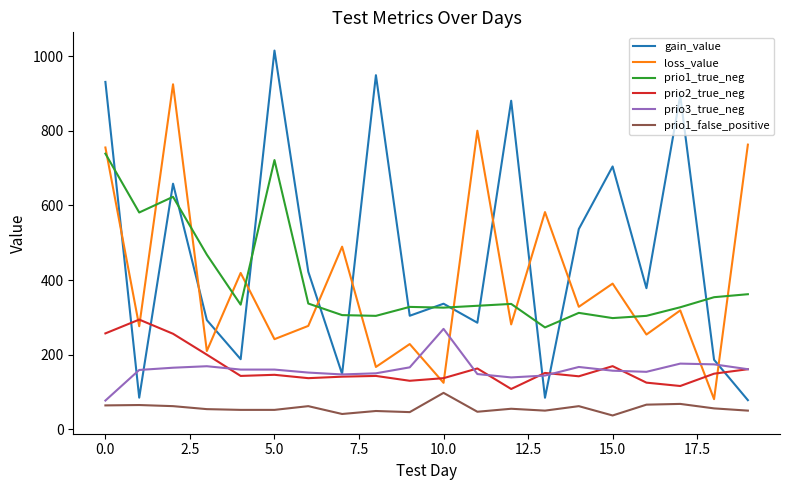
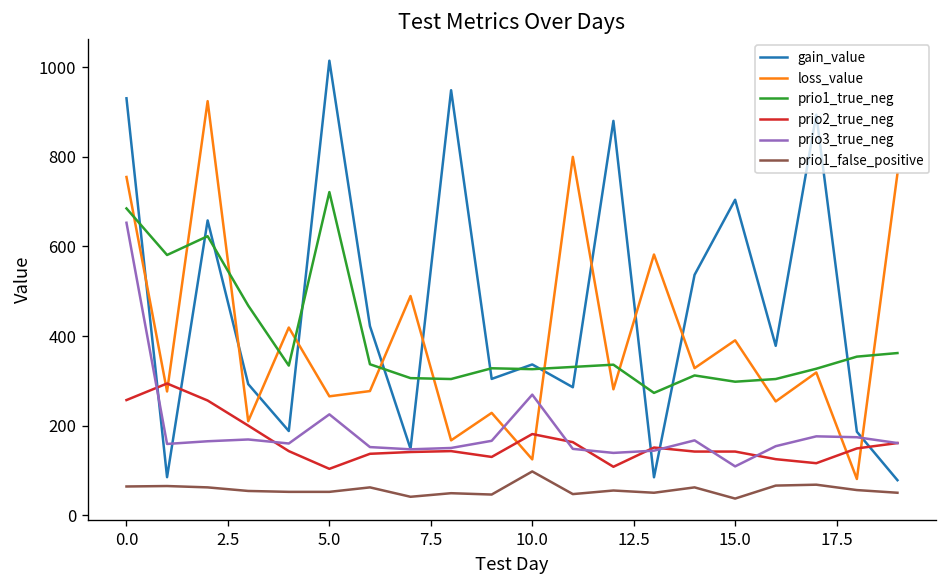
prio1_true_neg, 0.0: 740 -> 690
prio3_true_neg, 0.0: 80 -> 650
loss_value, 5.0: 240 -> 270
prio2_true_neg, 5.0: 150 -> 100
prio3_true_neg, 5.0: 160 -> 230
prio2_true_neg, 10.0: 140 -> 180
prio2_true_neg, 15.0: 170 -> 140
prio3_true_neg, 15.0: 160 -> 110
